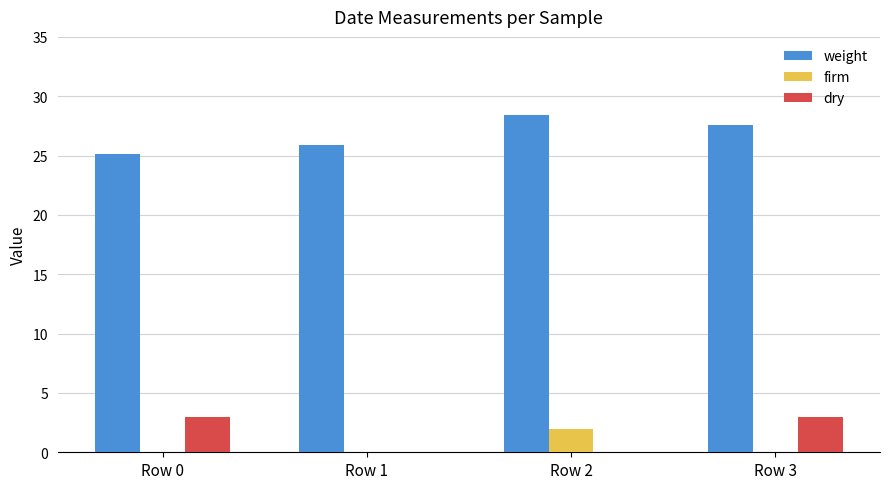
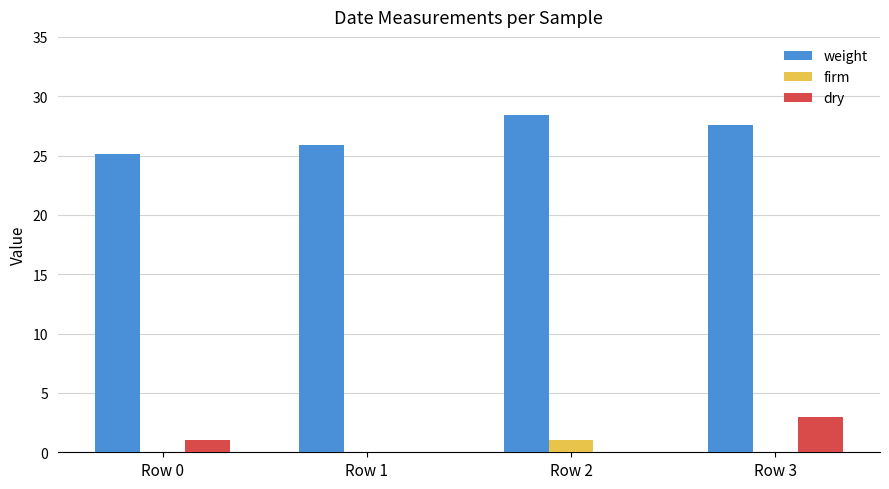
dry, Row 0: 3 -> 1
firm, Row 2: 2 -> 1
